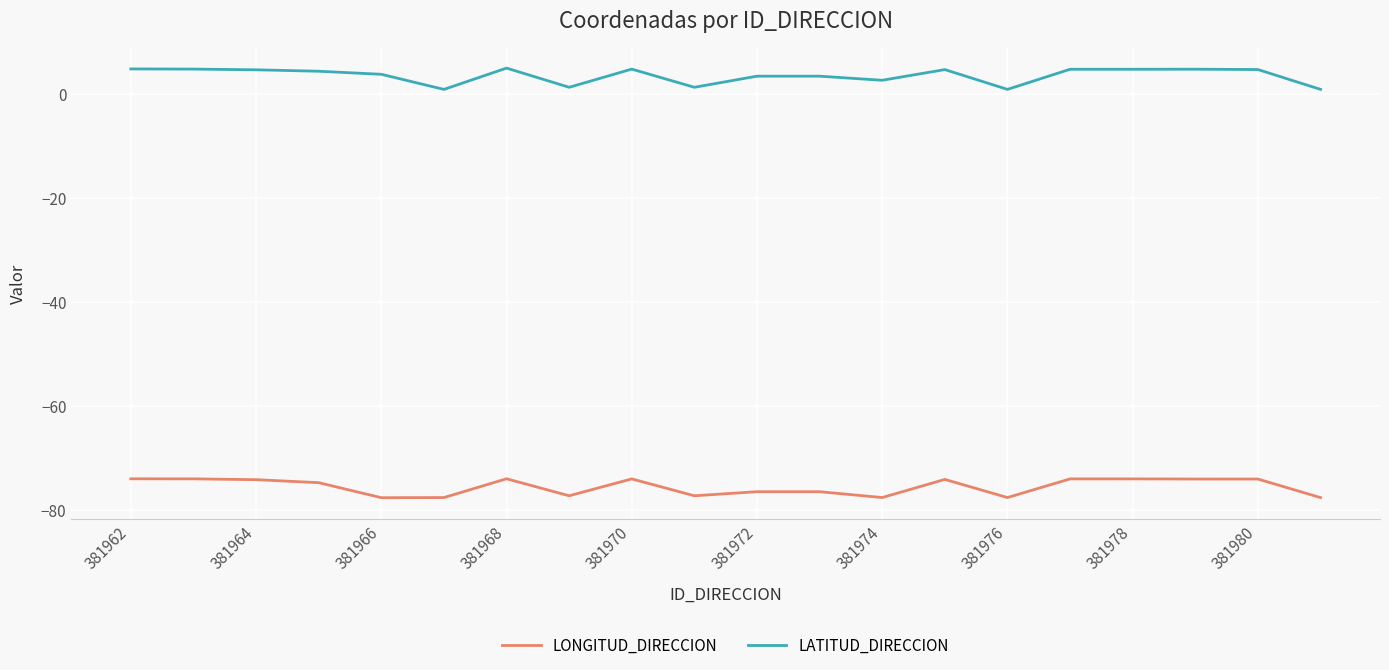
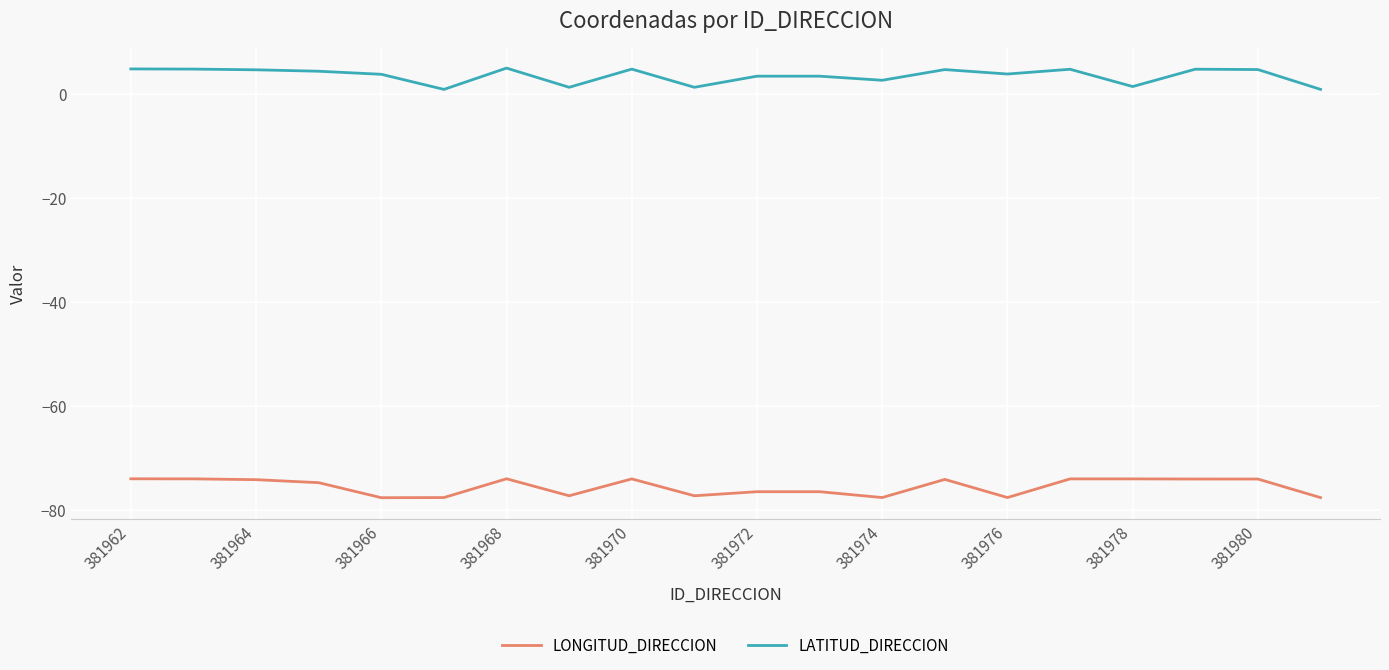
LATITUD_DIRECCION, 381976: 1 -> 4
LATITUD_DIRECCION, 381978: 5 -> 1
